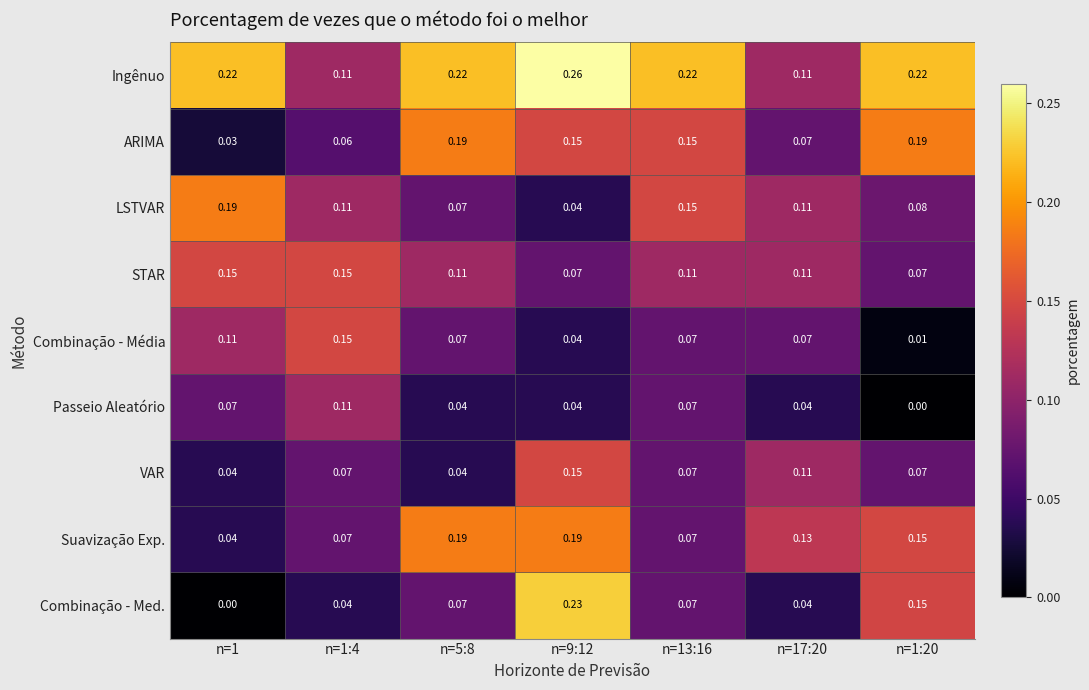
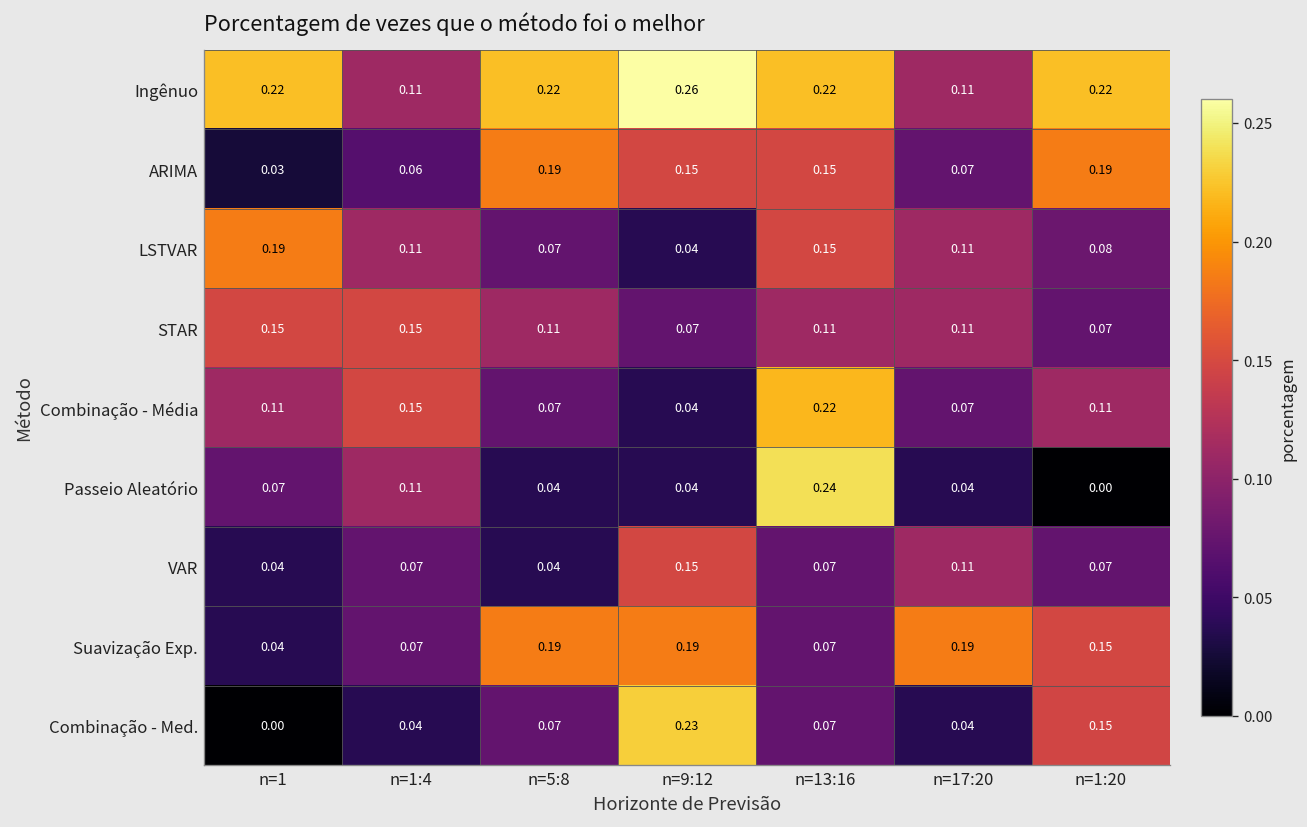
Combinação - Média, n=13:16: 0.07 -> 0.22
Combinação - Média, n=1:20: 0.01 -> 0.11
Passeio Aleatório, n=13:16: 0.07 -> 0.24
Suavização Exp., n=17:20: 0.13 -> 0.19
